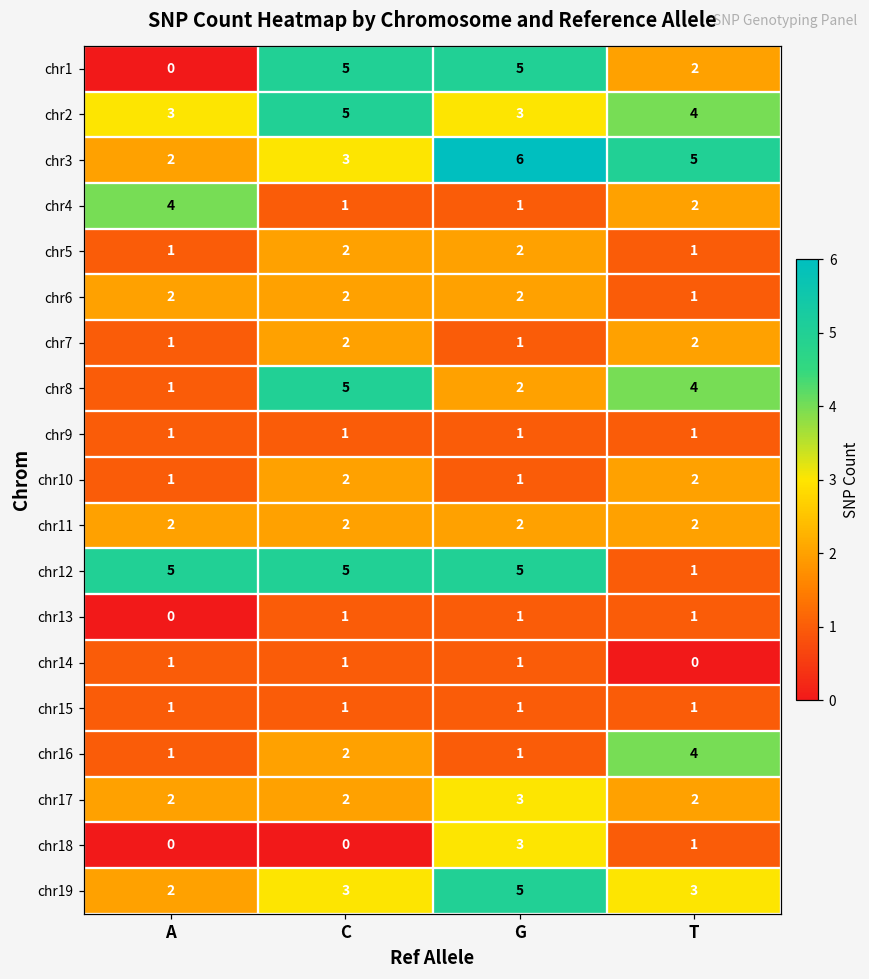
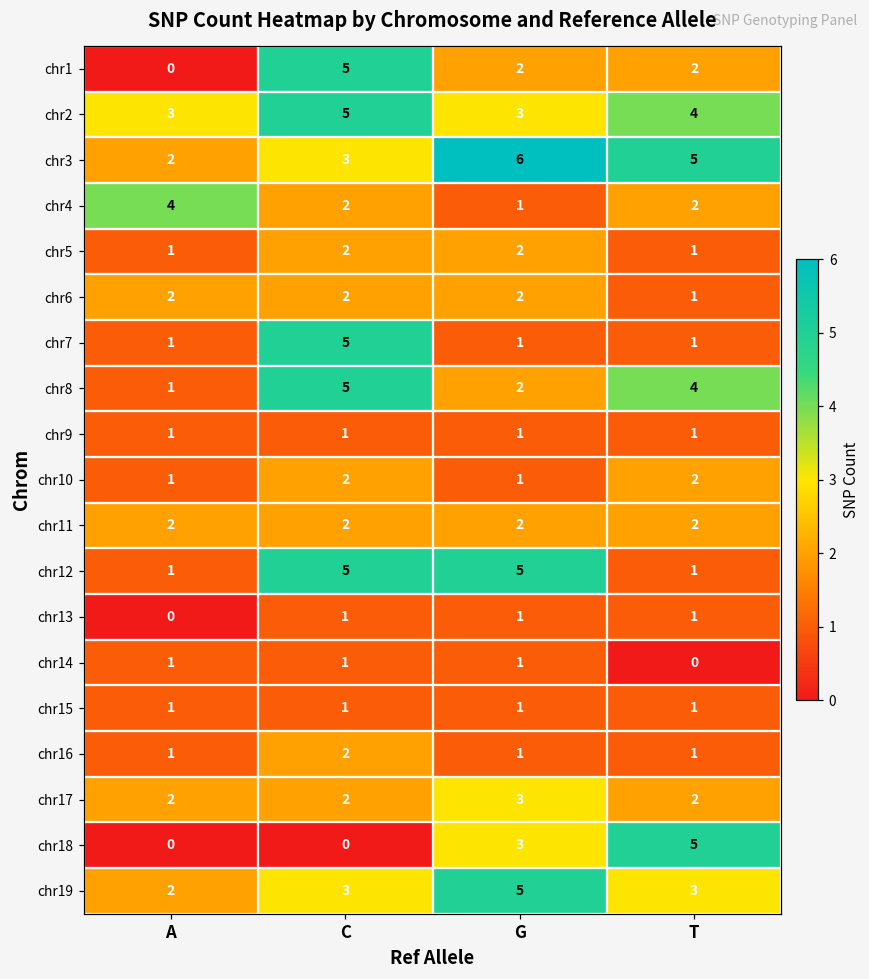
chr1, G: 5 -> 2
chr4, C: 1 -> 2
chr7, C: 2 -> 5
chr7, T: 2 -> 1
chr12, A: 5 -> 1
chr16, T: 4 -> 1
chr18, T: 1 -> 5
